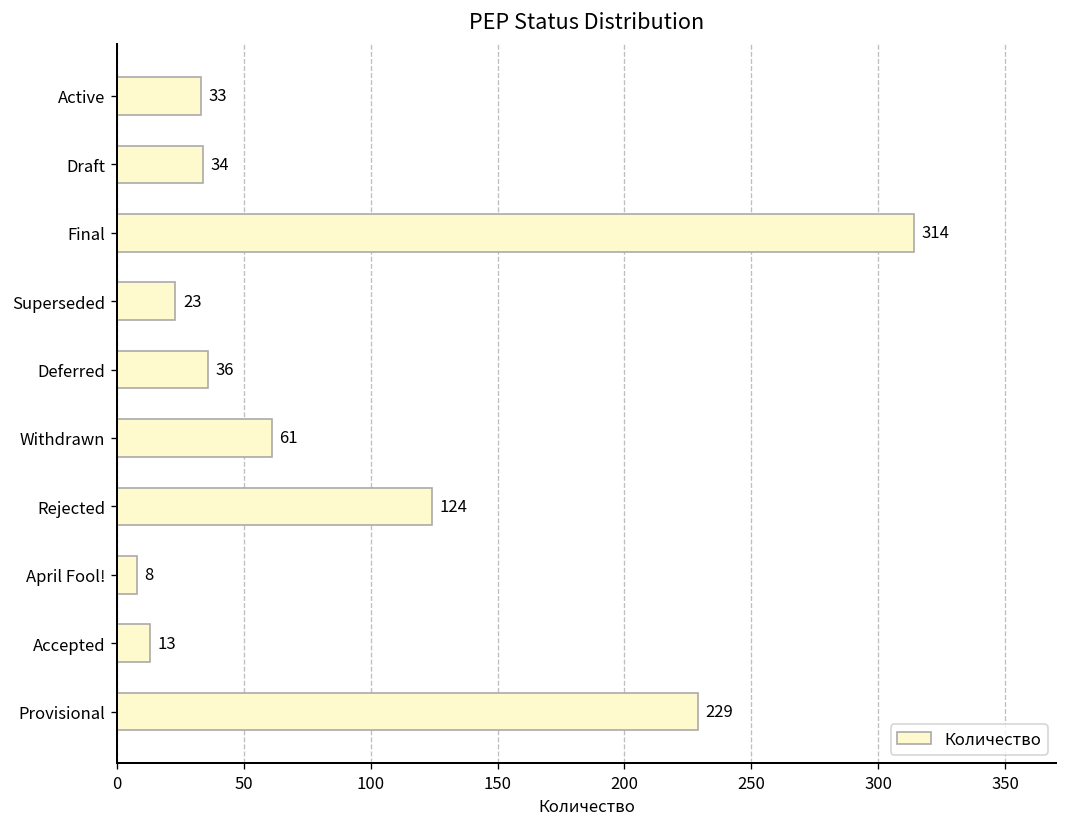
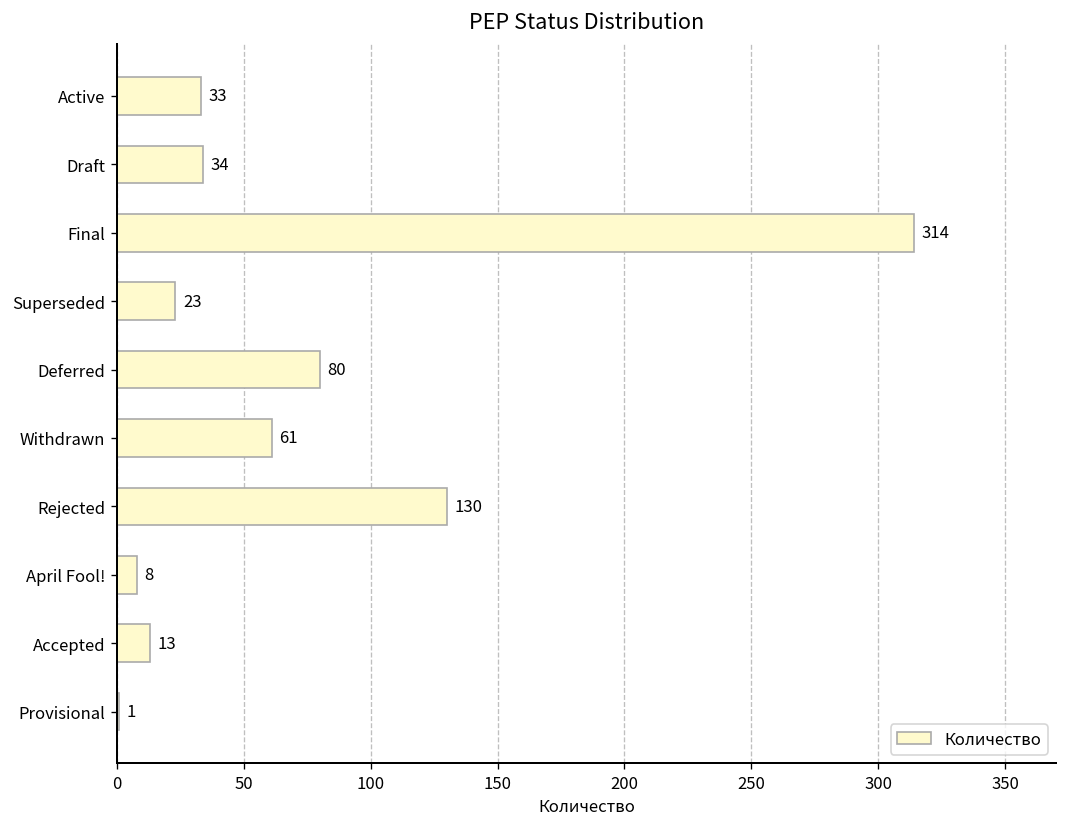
Deferred: 36 -> 80
Rejected: 124 -> 130
Provisional: 229 -> 1
